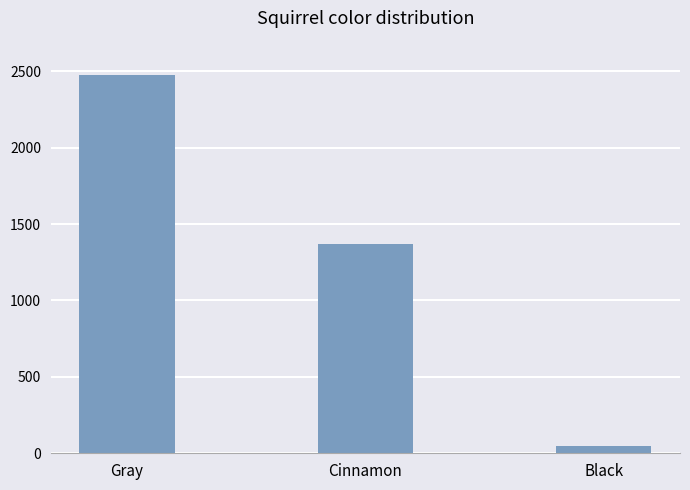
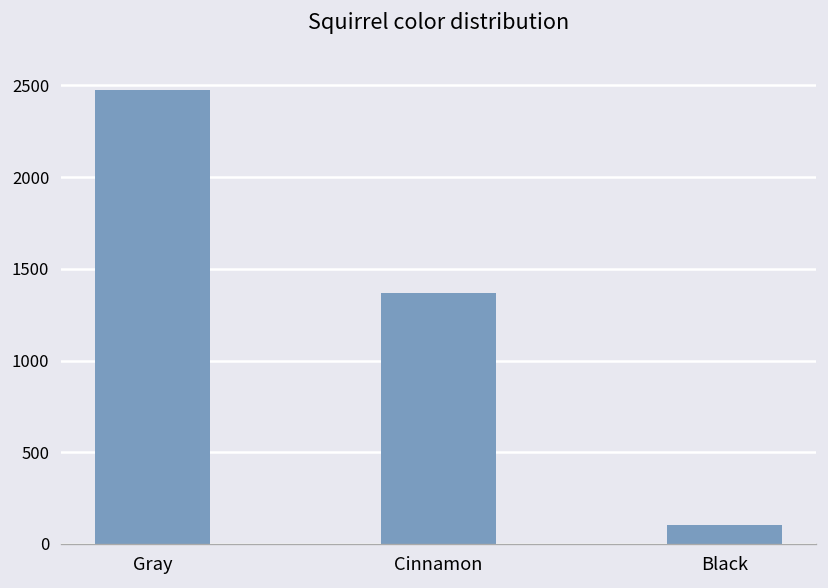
Black: 50 -> 100
